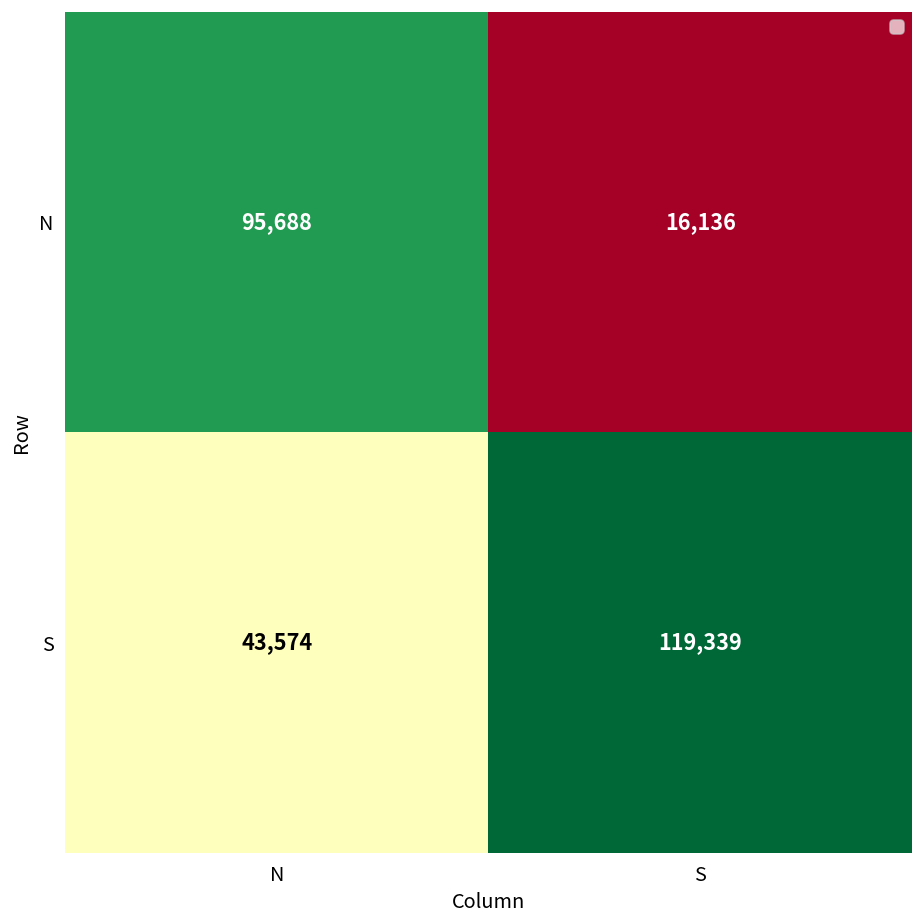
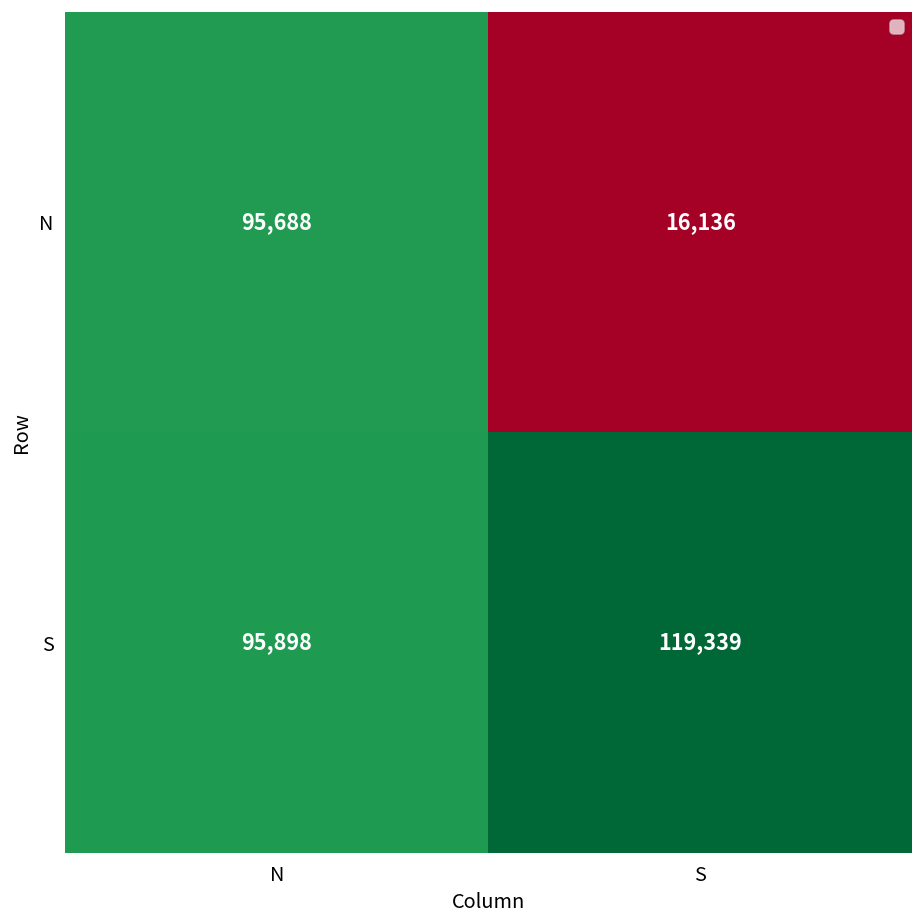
S, N: 43,574 -> 95,898
